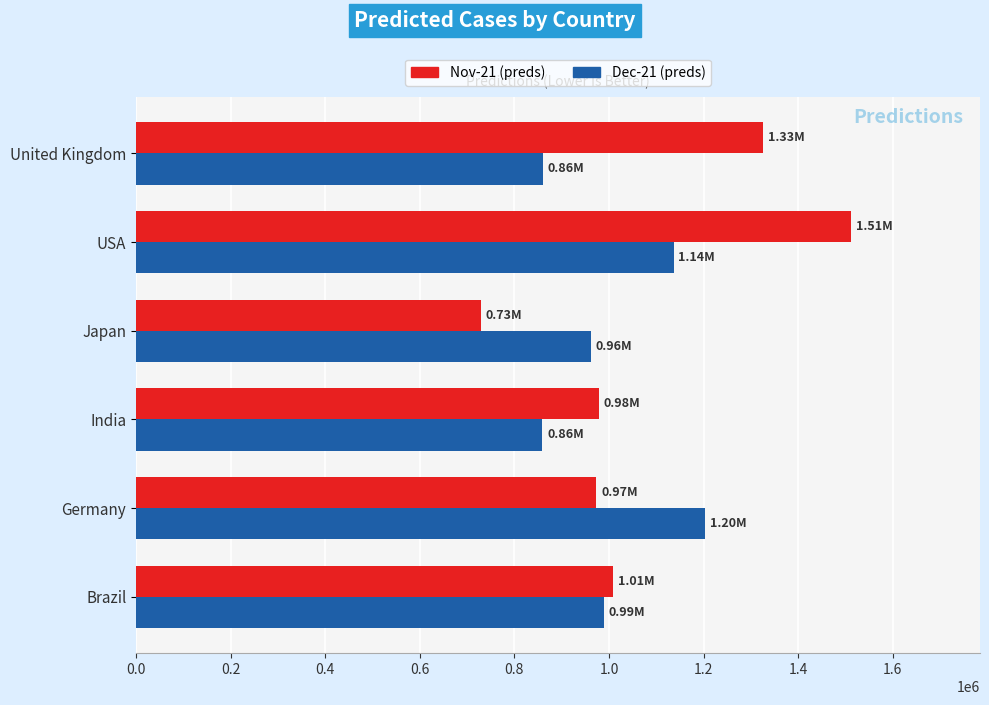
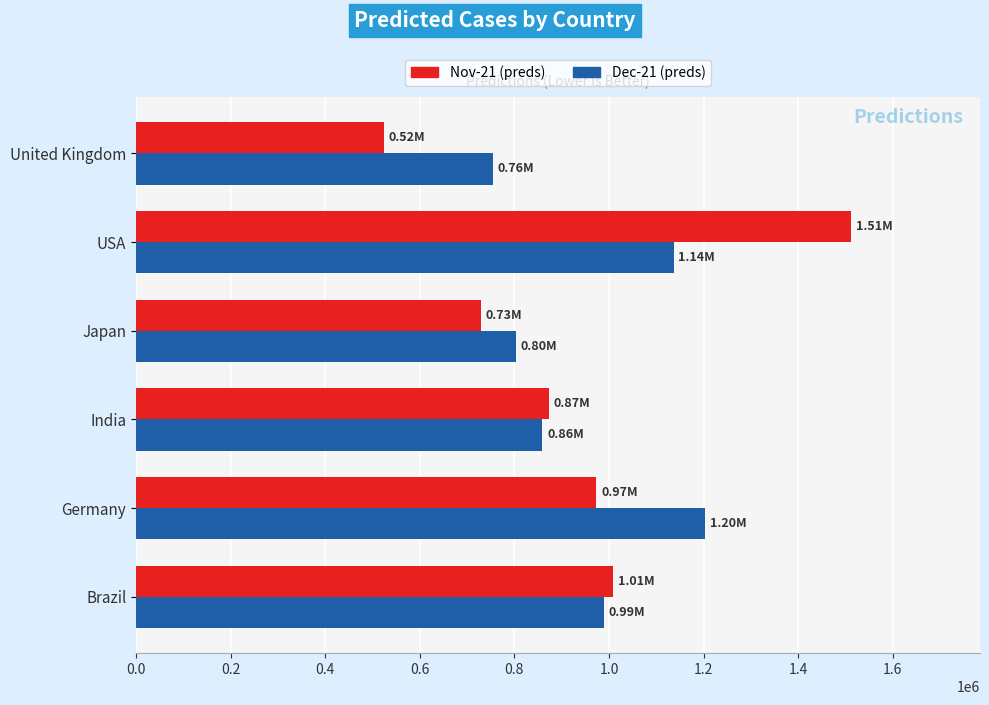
Nov-21 (preds), United Kingdom: 1.33M -> 0.52M
Dec-21 (preds), United Kingdom: 0.86M -> 0.76M
Dec-21 (preds), Japan: 0.96M -> 0.80M
Nov-21 (preds), India: 0.98M -> 0.87M
